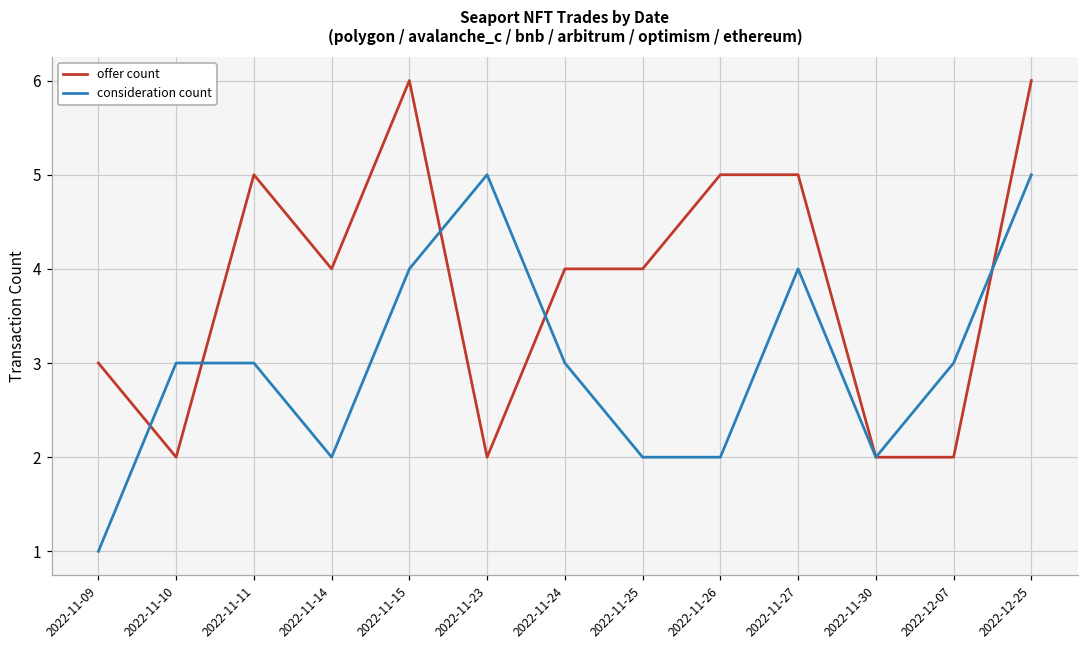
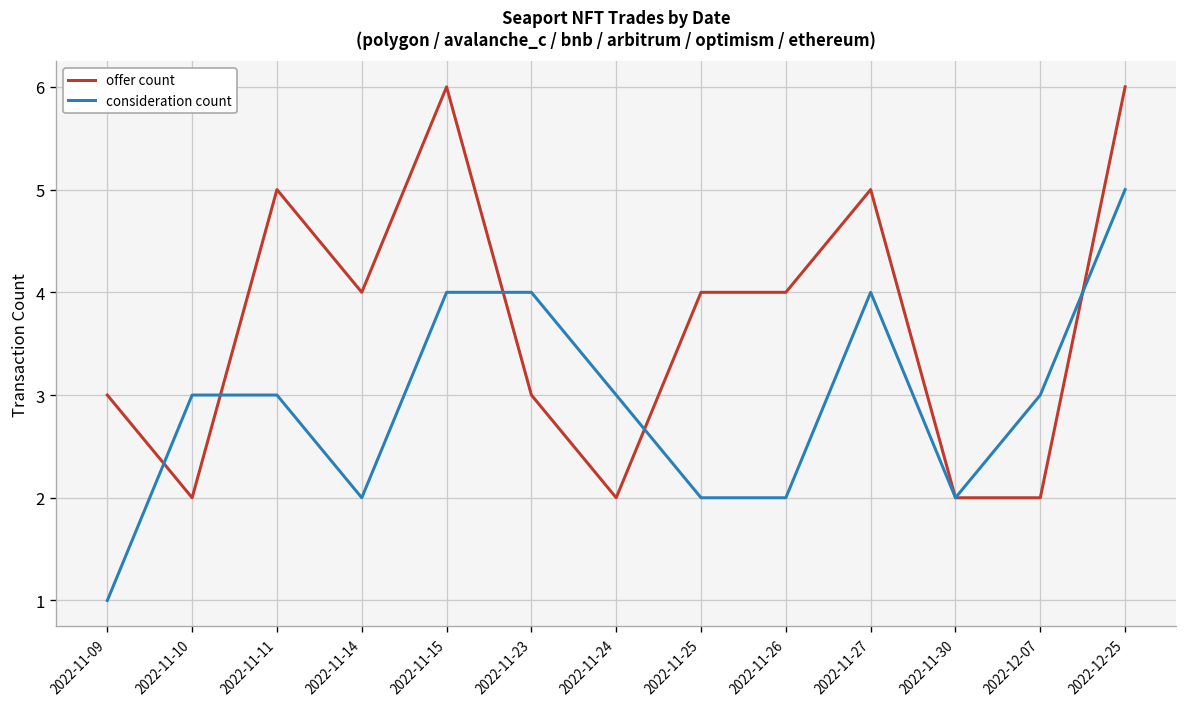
offer count, 2022-11-23: 2 -> 3
consideration count, 2022-11-23: 5 -> 4
offer count, 2022-11-24: 4 -> 2
offer count, 2022-11-26: 5 -> 4
